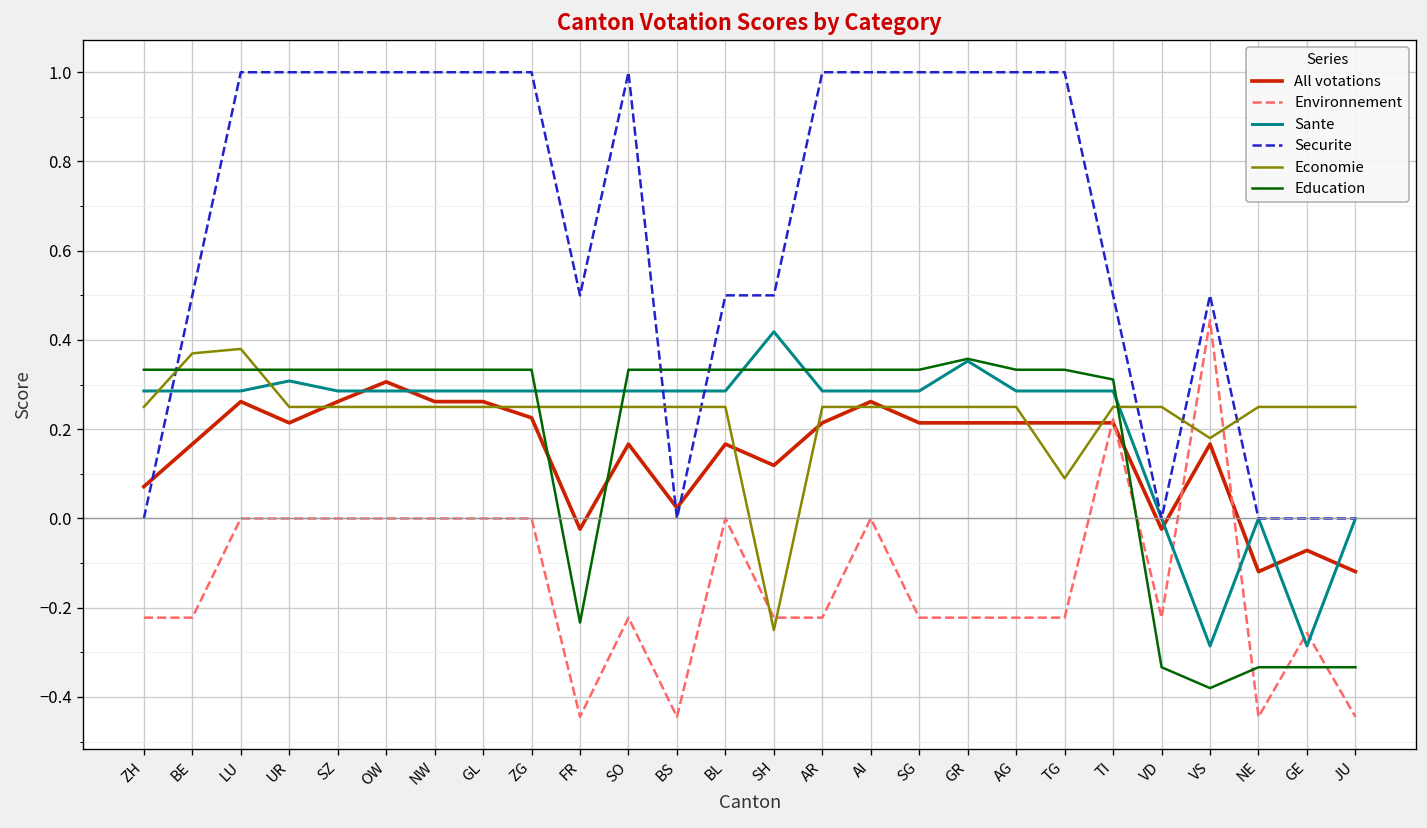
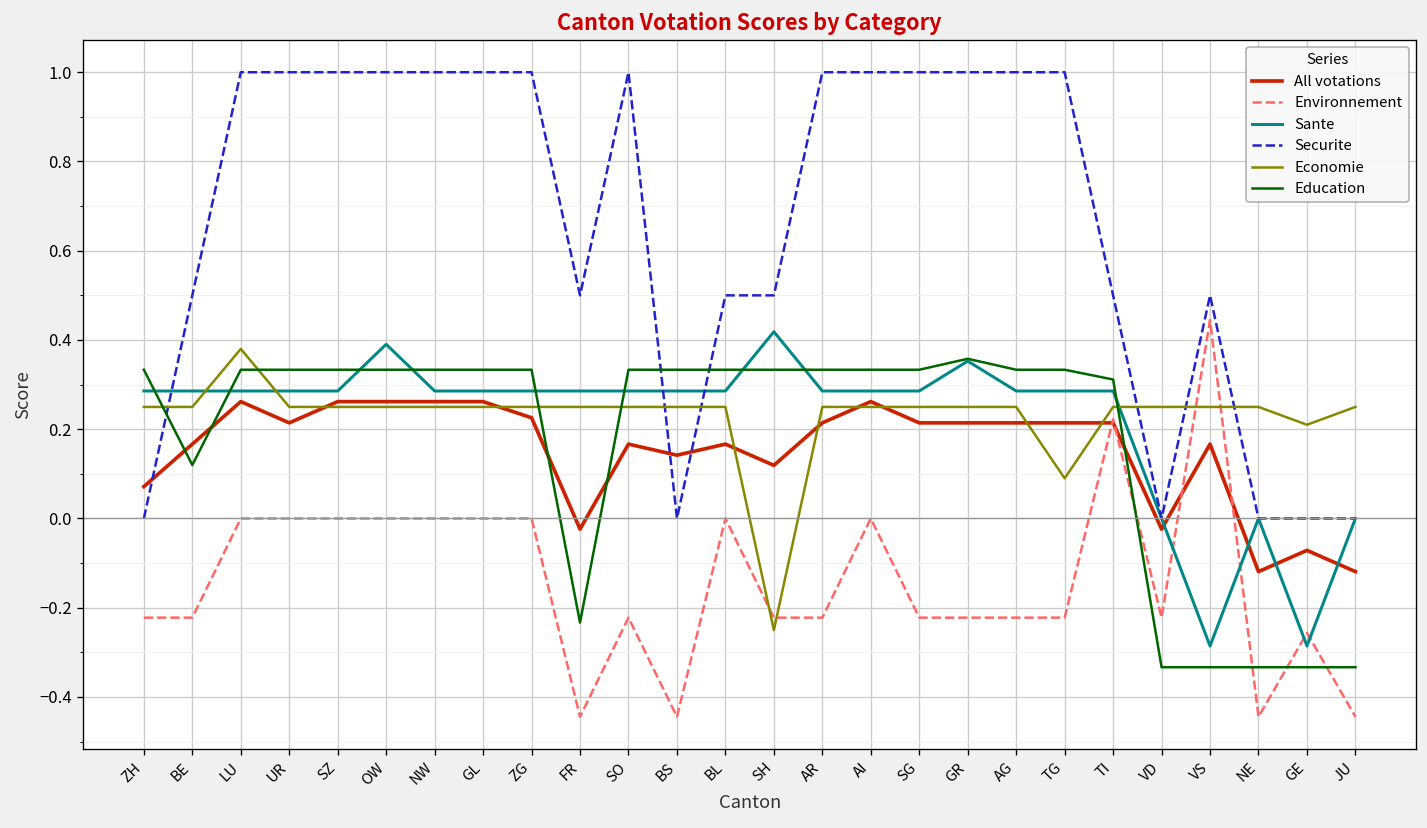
Economie, BE: 0.37 -> 0.25
Education, BE: 0.33 -> 0.12
Sante, UR: 0.31 -> 0.29
All votations, OW: 0.31 -> 0.26
Sante, OW: 0.29 -> 0.39
All votations, BS: 0.02 -> 0.14
Economie, VS: 0.18 -> 0.25
Education, VS: -0.38 -> -0.33
Economie, GE: 0.25 -> 0.21
